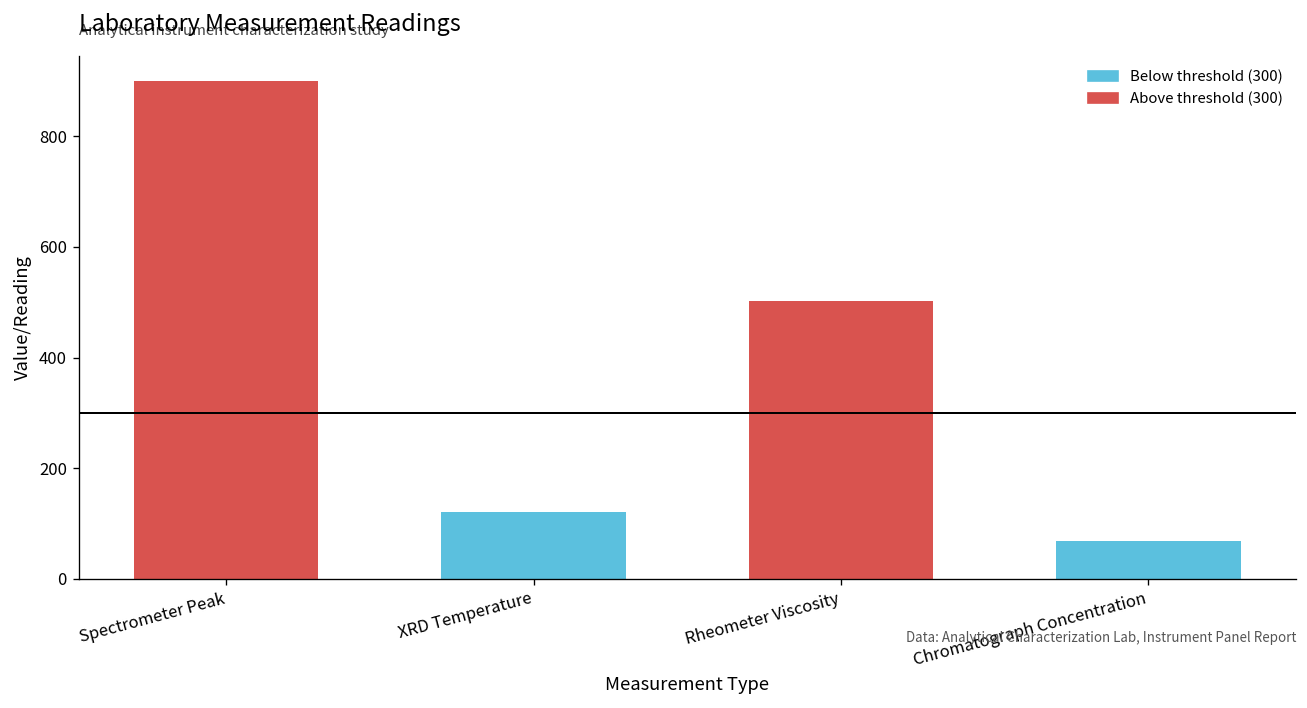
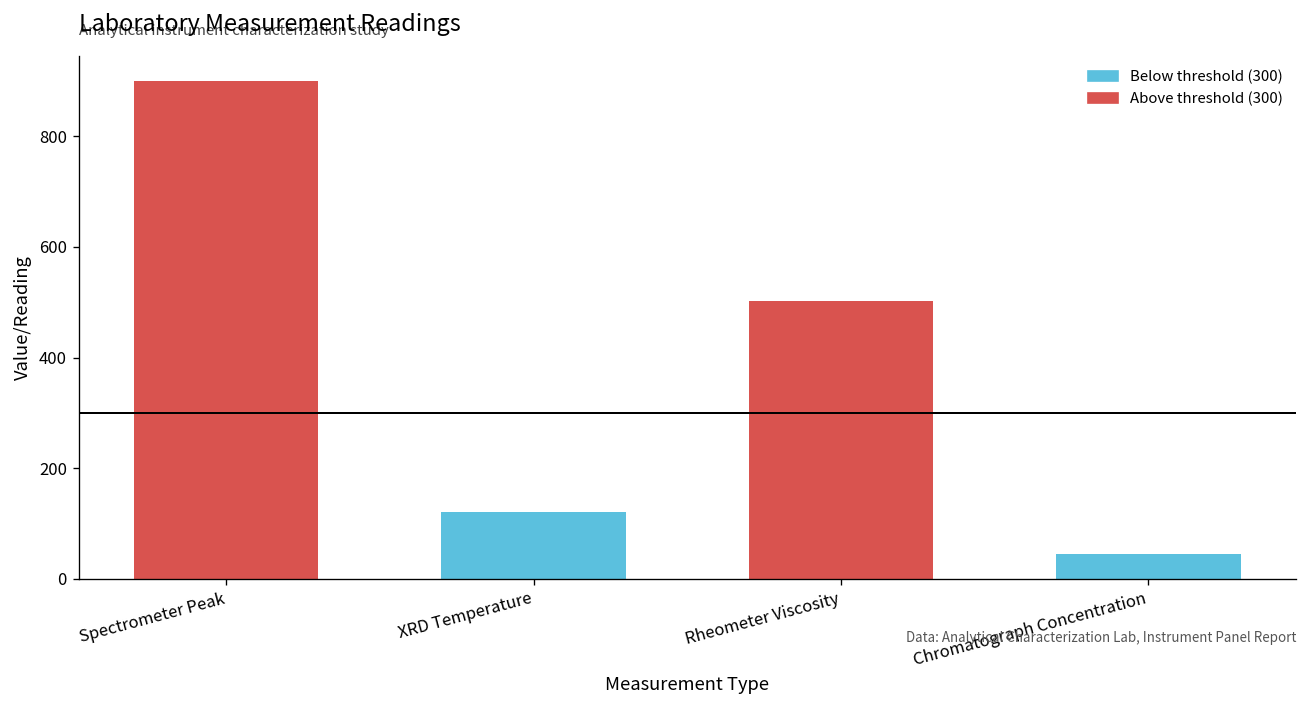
Chromatograph Concentration: 70 -> 50
